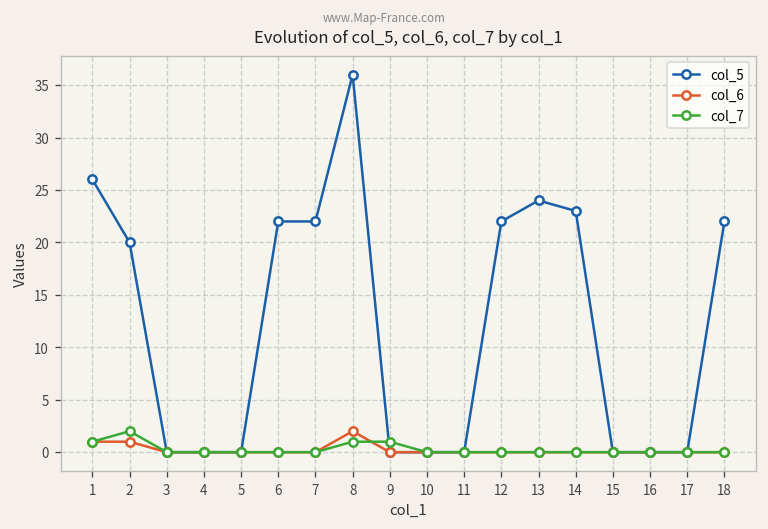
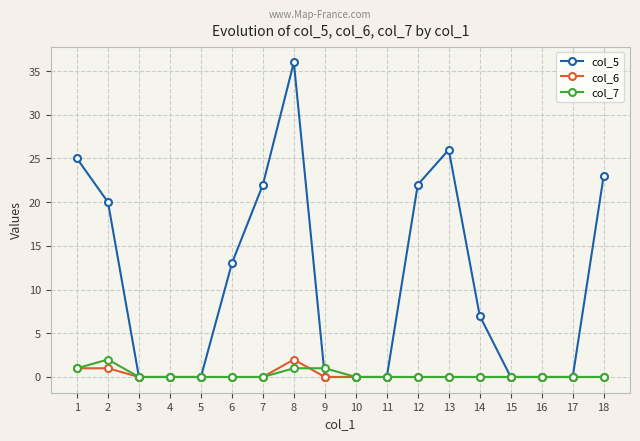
col_5, 1: 26 -> 25
col_5, 6: 22 -> 13
col_5, 13: 24 -> 26
col_5, 14: 23 -> 7
col_5, 18: 22 -> 23
